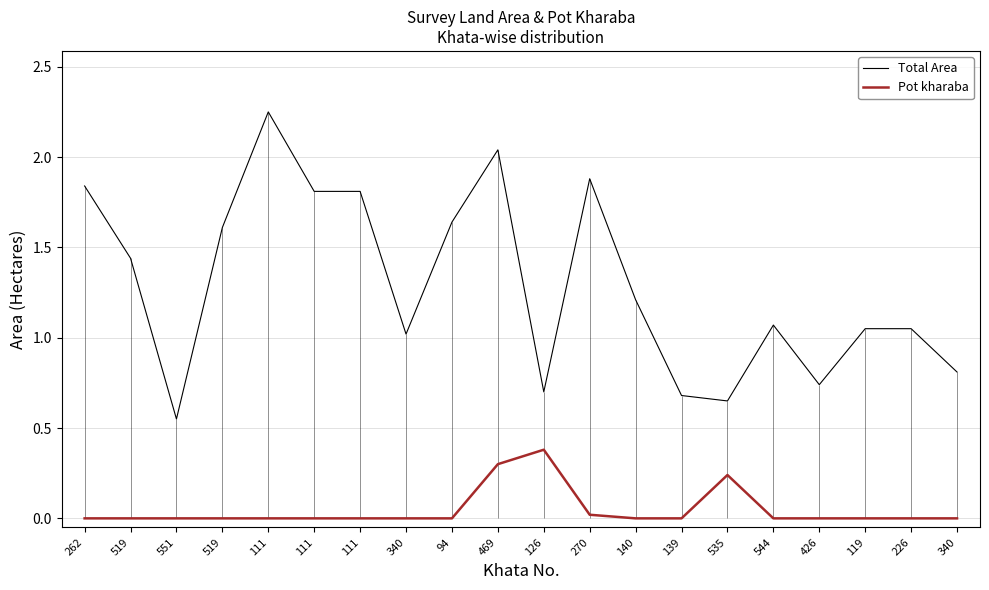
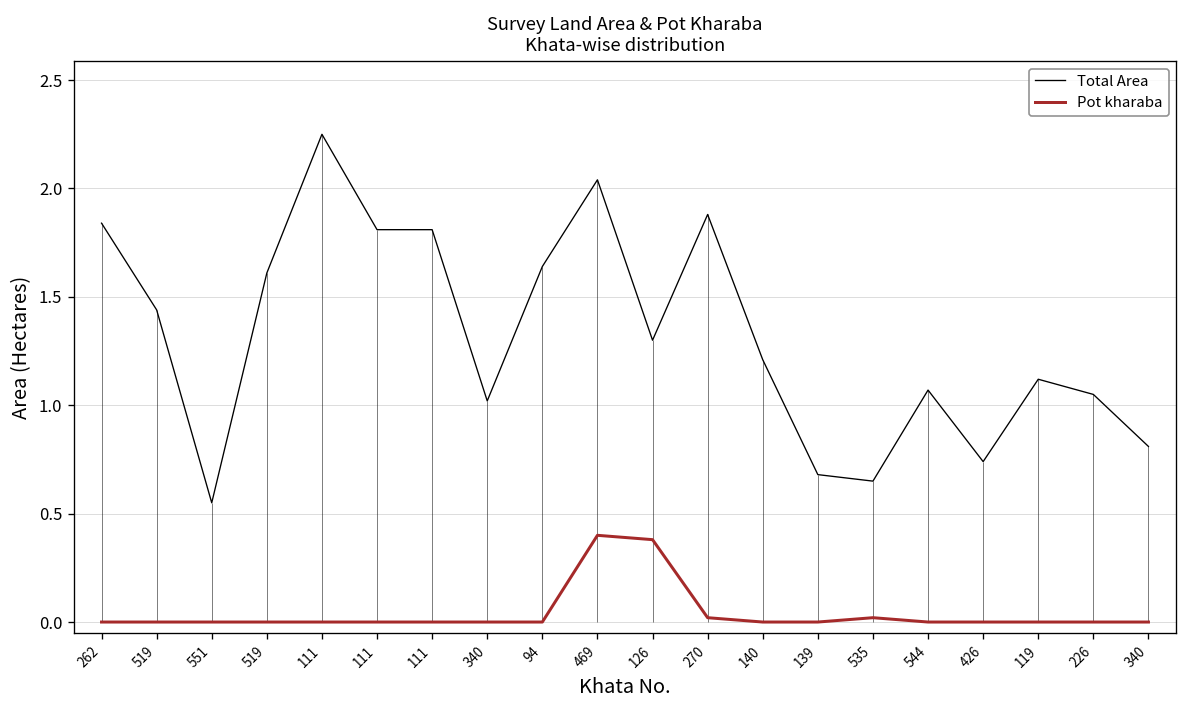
Pot kharaba, 469: 0.3 -> 0.4
Total Area, 126: 0.7 -> 1.3
Pot kharaba, 535: 0.24 -> 0.02
Total Area, 119: 1.05 -> 1.12
